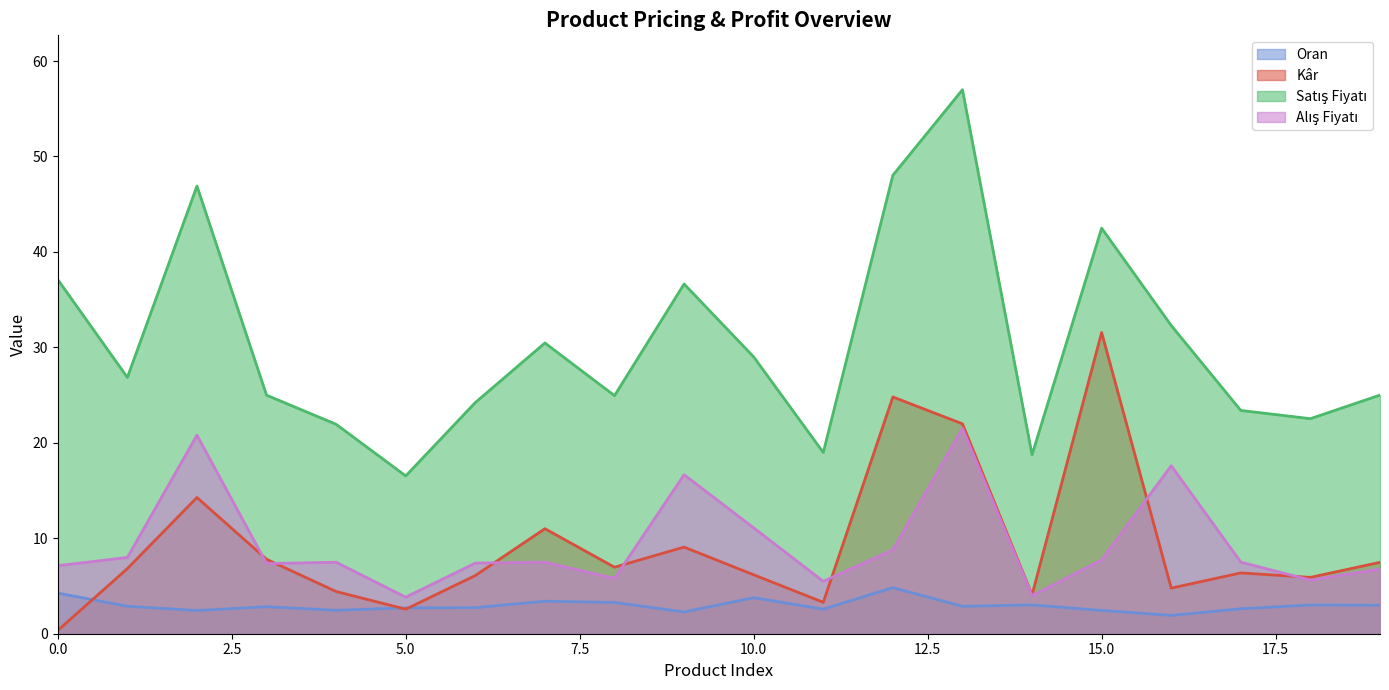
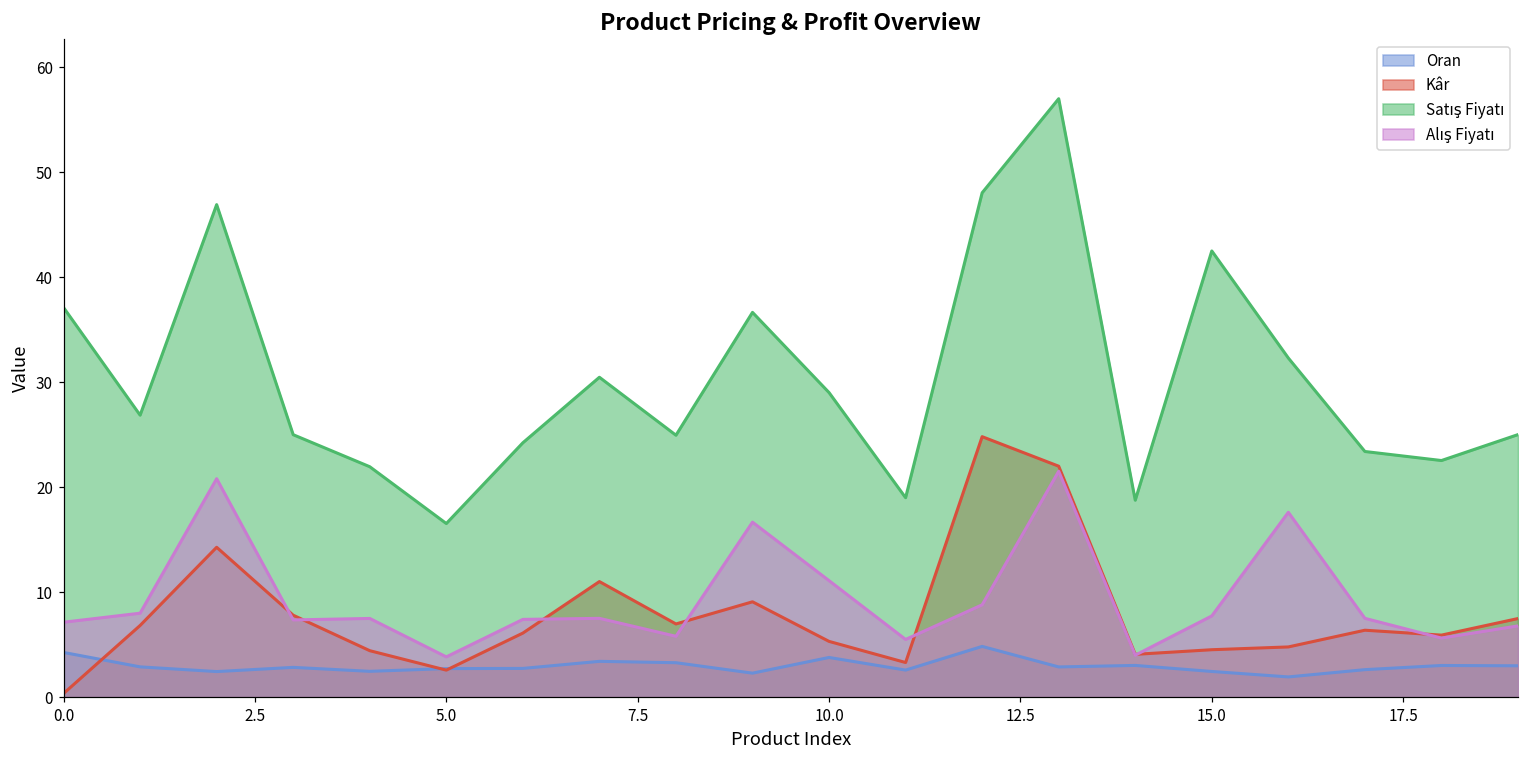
Kâr, 10.0: 6 -> 5
Kâr, 15.0: 32 -> 5
